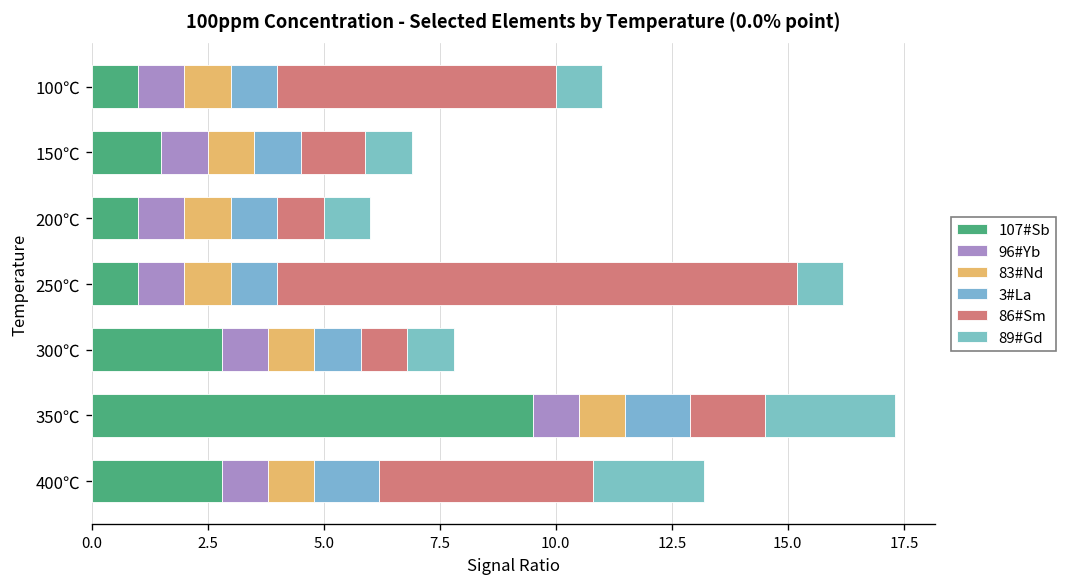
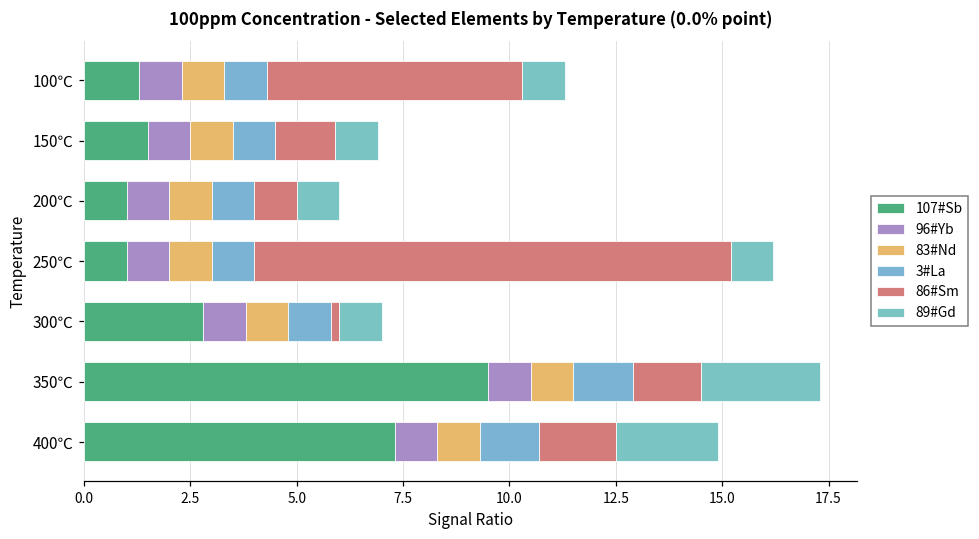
107#Sb, 100℃: 1.0 -> 1.3
86#Sm, 300℃: 1.0 -> 0.2
107#Sb, 400℃: 2.8 -> 7.3
86#Sm, 400℃: 4.6 -> 1.8
